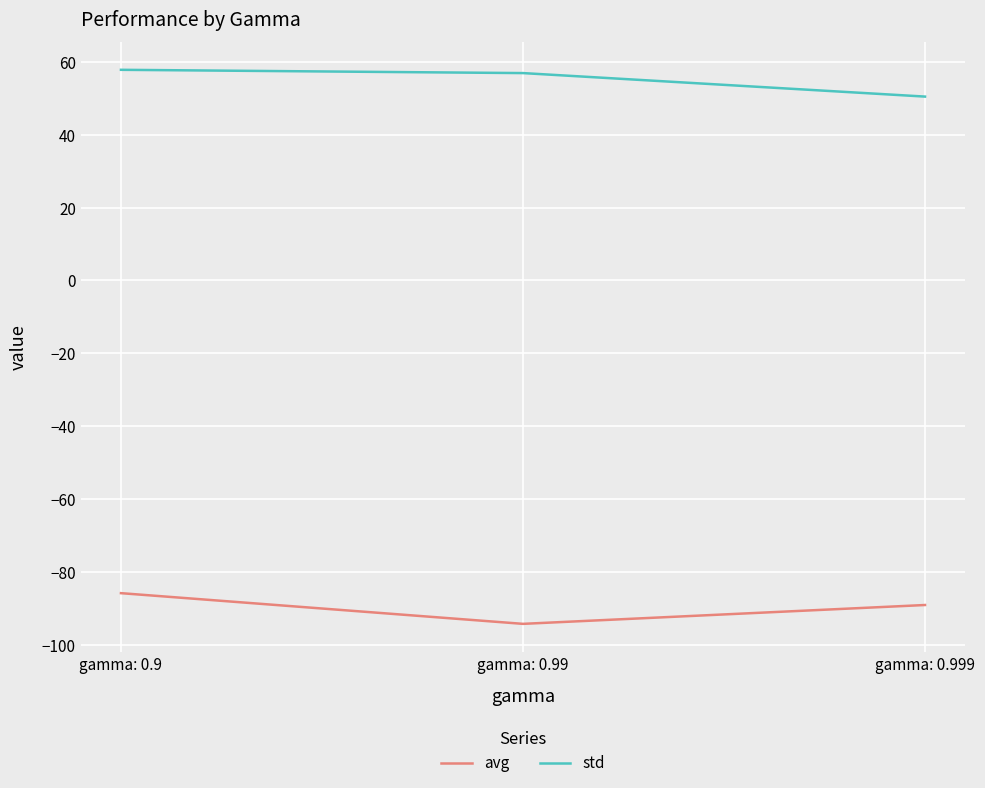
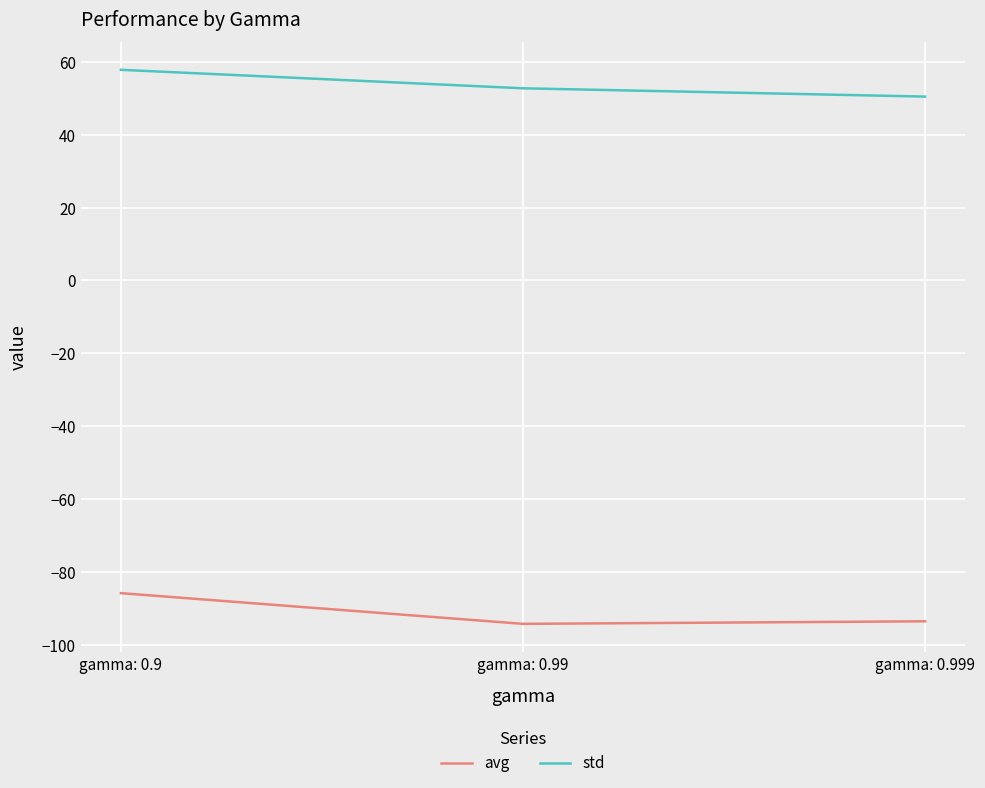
std, gamma: 0.99: 57 -> 53
avg, gamma: 0.999: -89 -> -94
